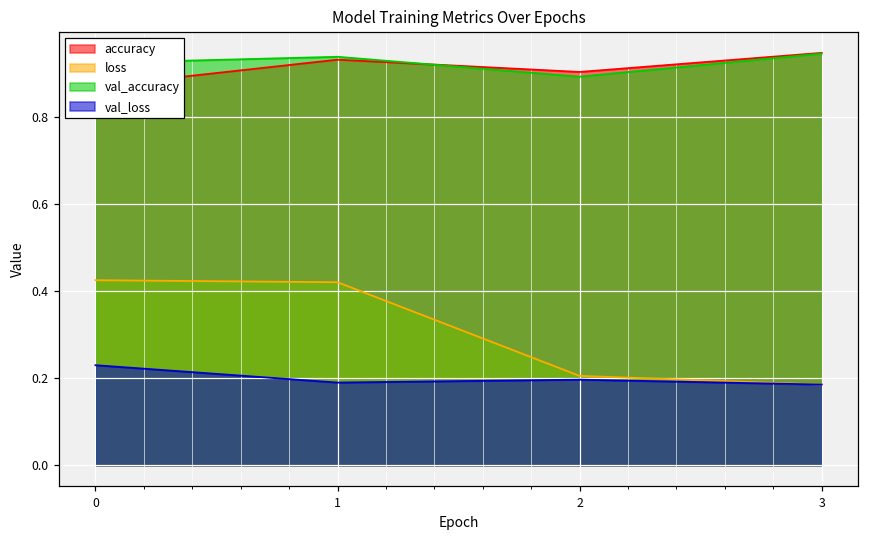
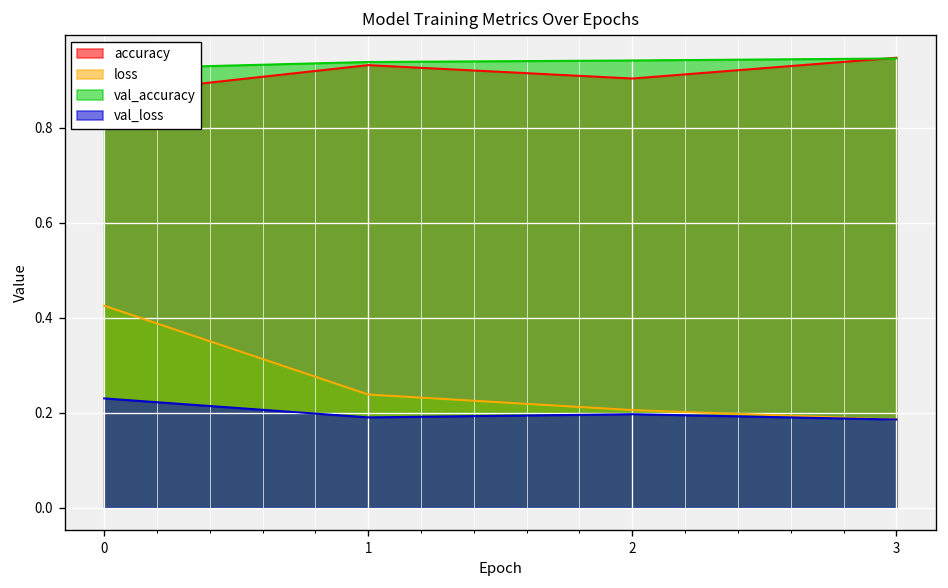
loss, 1: 0.42 -> 0.24
val_accuracy, 2: 0.89 -> 0.94
